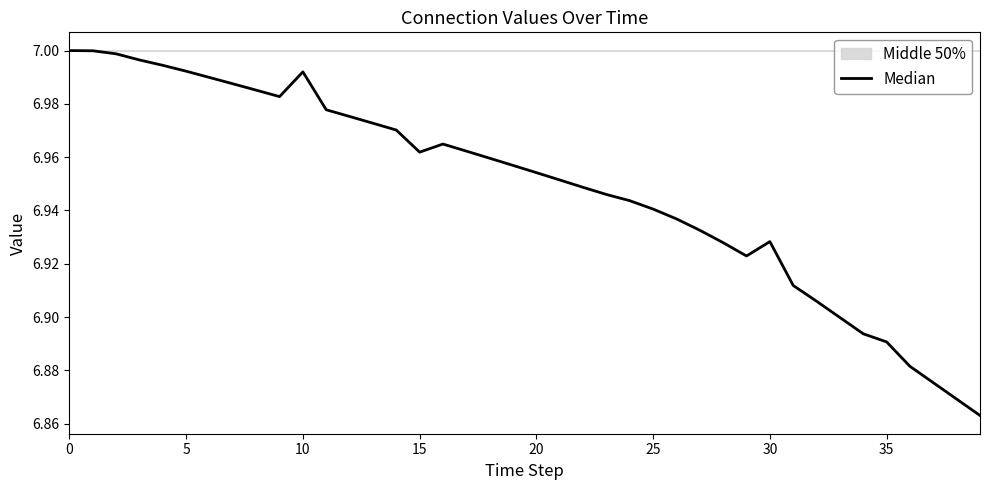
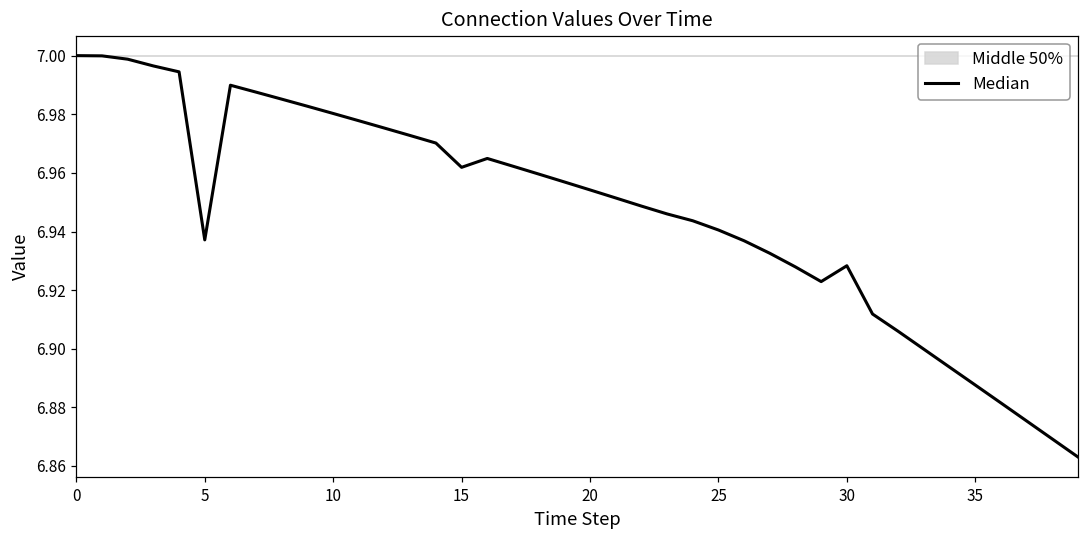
Median, 5: 6.992 -> 6.937
Median, 10: 6.992 -> 6.980
Median, 35: 6.891 -> 6.888
